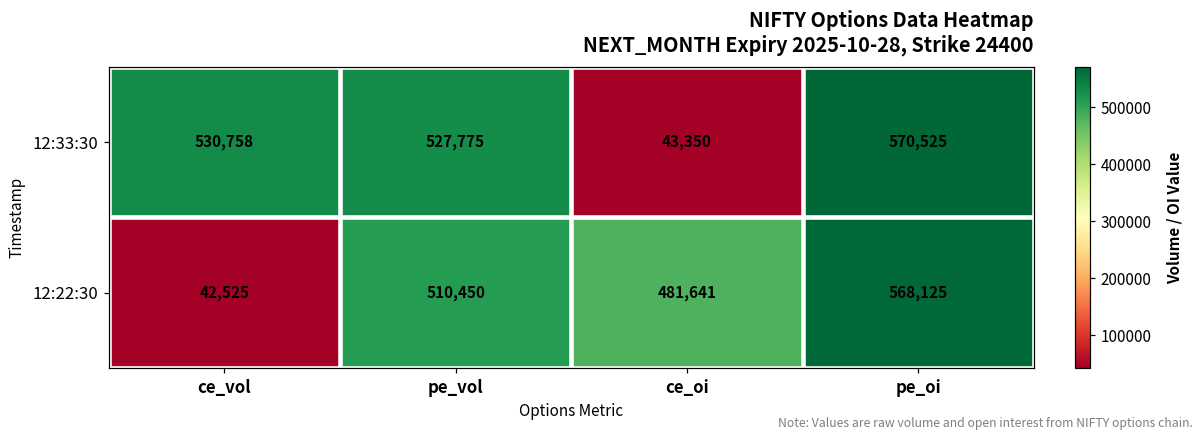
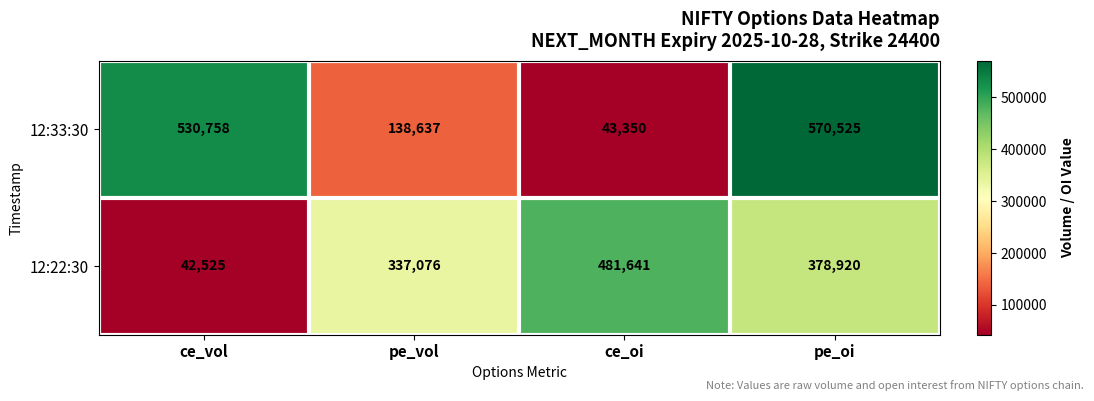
12:33:30, pe_vol: 527,775 -> 138,637
12:22:30, pe_vol: 510,450 -> 337,076
12:22:30, pe_oi: 568,125 -> 378,920
